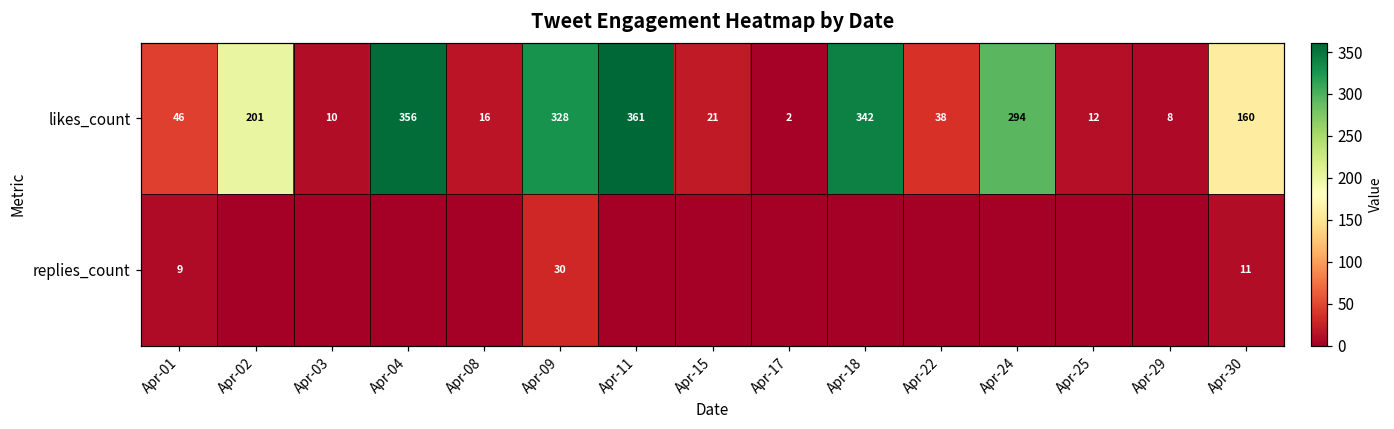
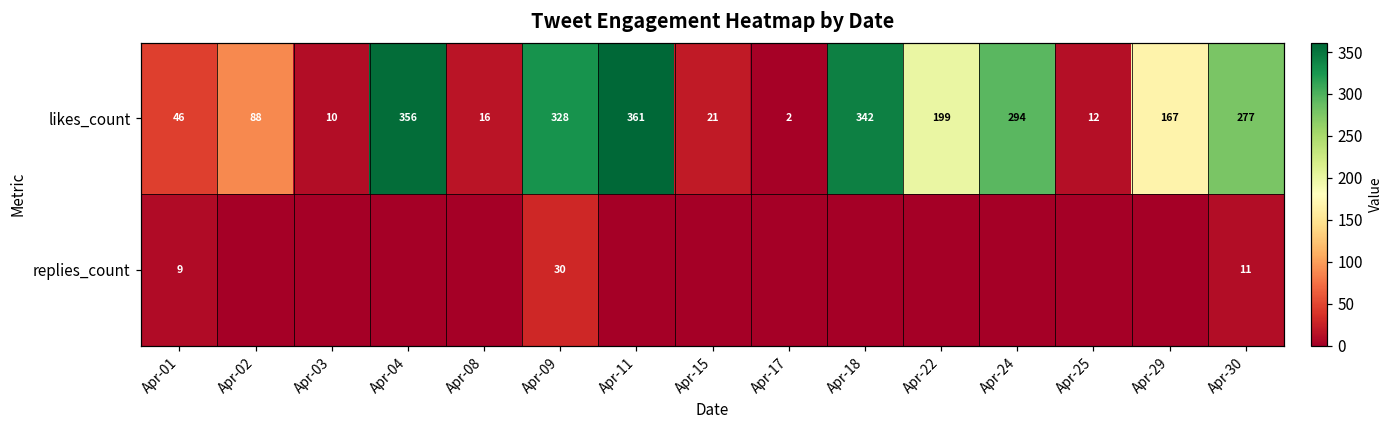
likes_count, Apr-02: 201 -> 88
likes_count, Apr-22: 38 -> 199
likes_count, Apr-29: 8 -> 167
likes_count, Apr-30: 160 -> 277
